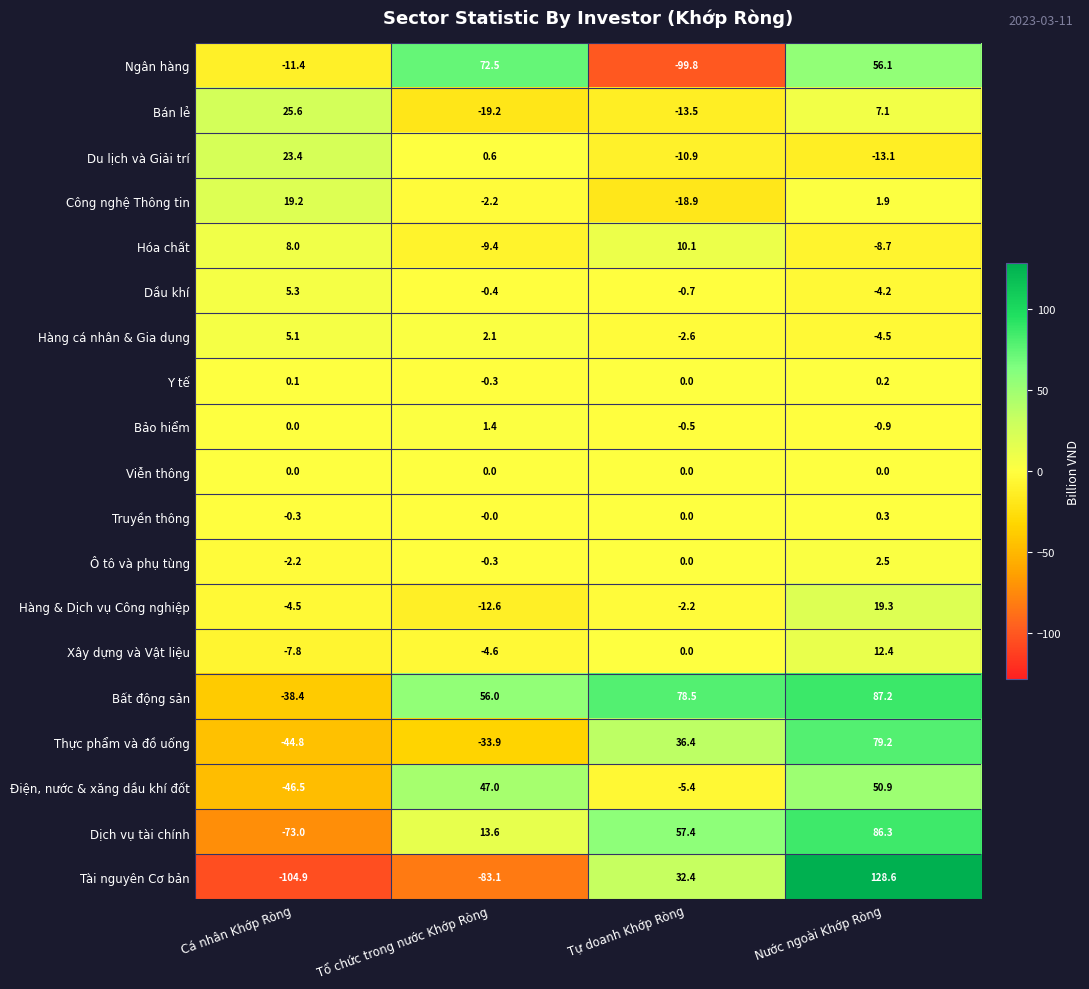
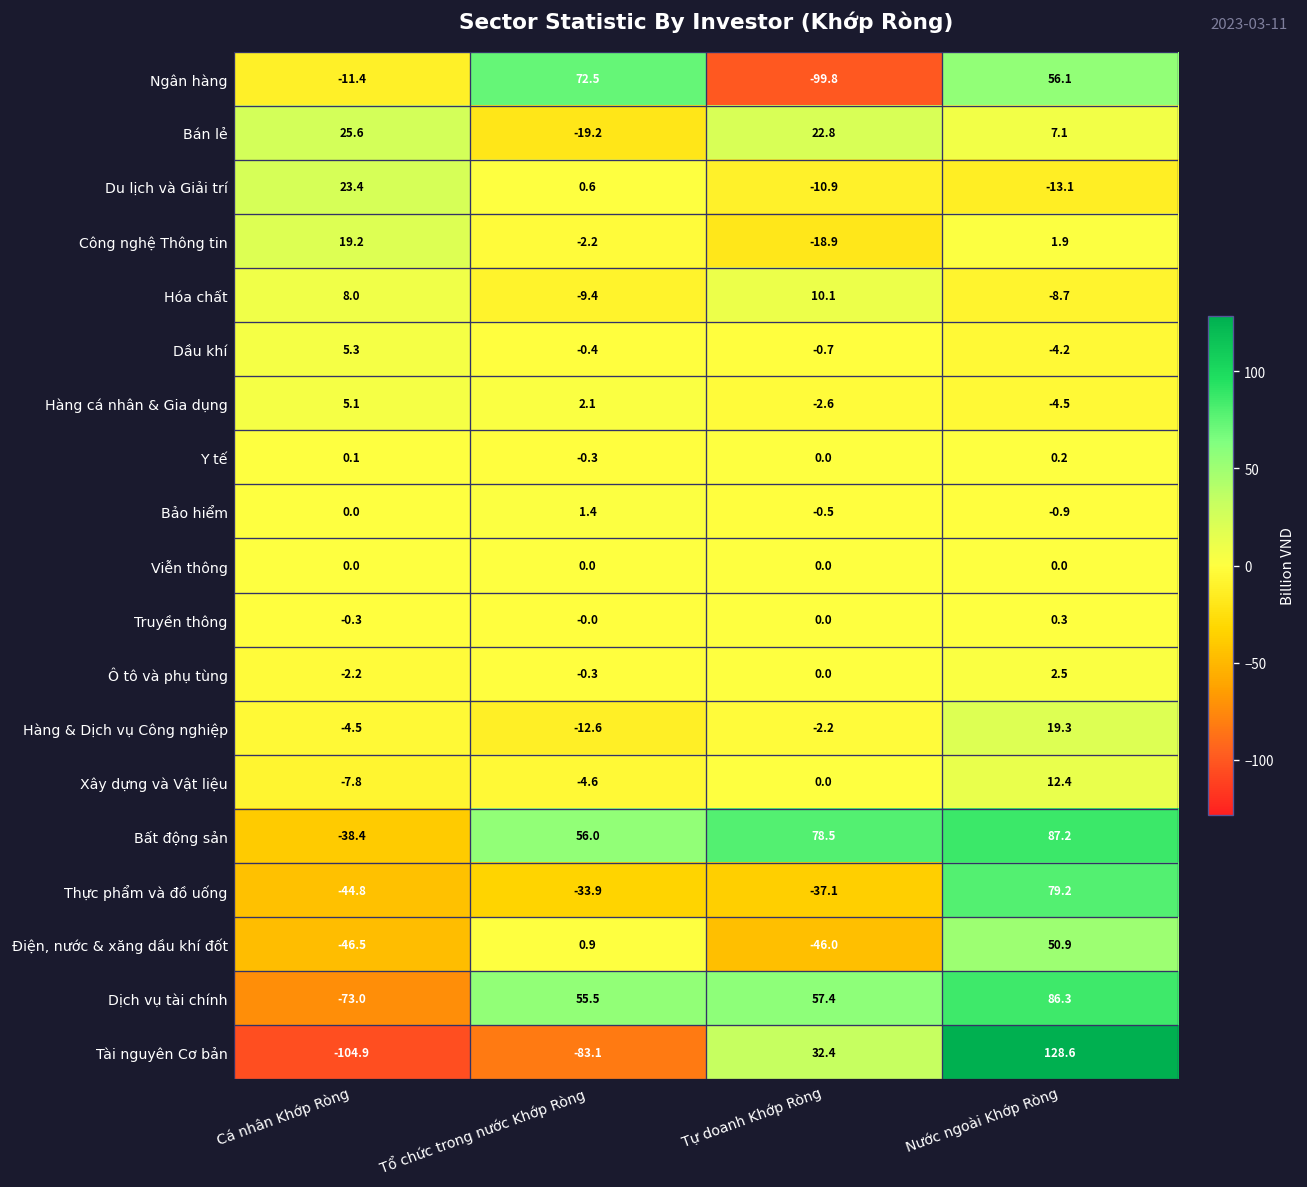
Bán lẻ, Tự doanh Khớp Ròng: -13.5 -> 22.8
Thực phẩm và đồ uống, Tự doanh Khớp Ròng: 36.4 -> -37.1
Điện, nước & xăng dầu khí đốt, Tổ chức trong nước Khớp Ròng: 47.0 -> 0.9
Điện, nước & xăng dầu khí đốt, Tự doanh Khớp Ròng: -5.4 -> -46.0
Dịch vụ tài chính, Tổ chức trong nước Khớp Ròng: 13.6 -> 55.5
